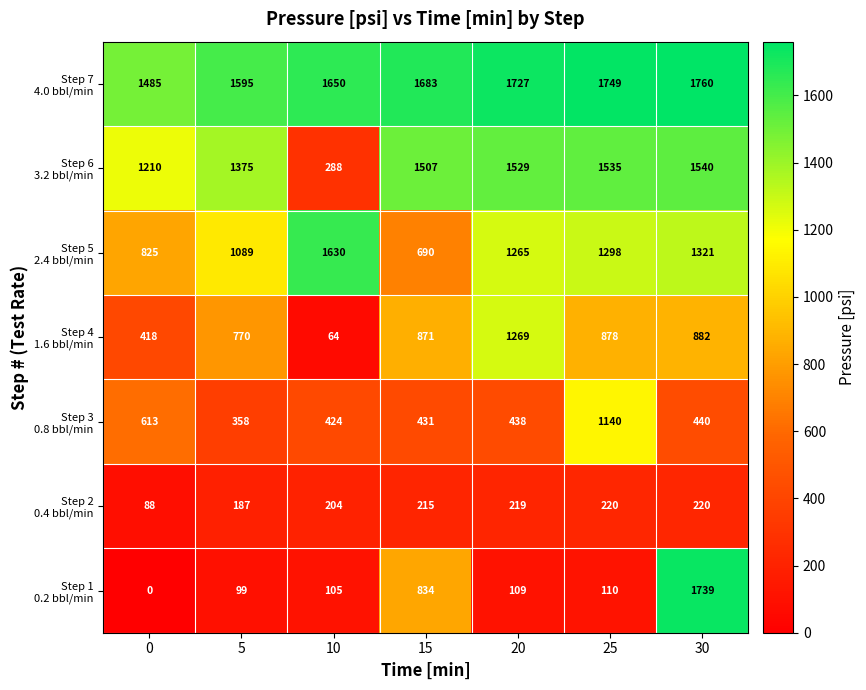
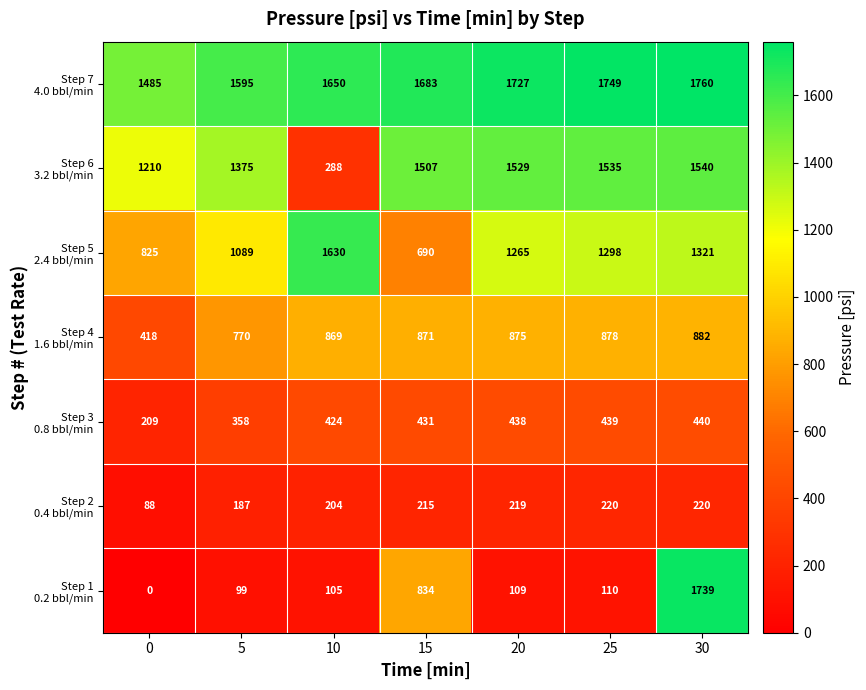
Step 4 1.6 bbl/min, 10: 64 -> 869
Step 4 1.6 bbl/min, 20: 1269 -> 875
Step 3 0.8 bbl/min, 0: 613 -> 209
Step 3 0.8 bbl/min, 25: 1140 -> 439
